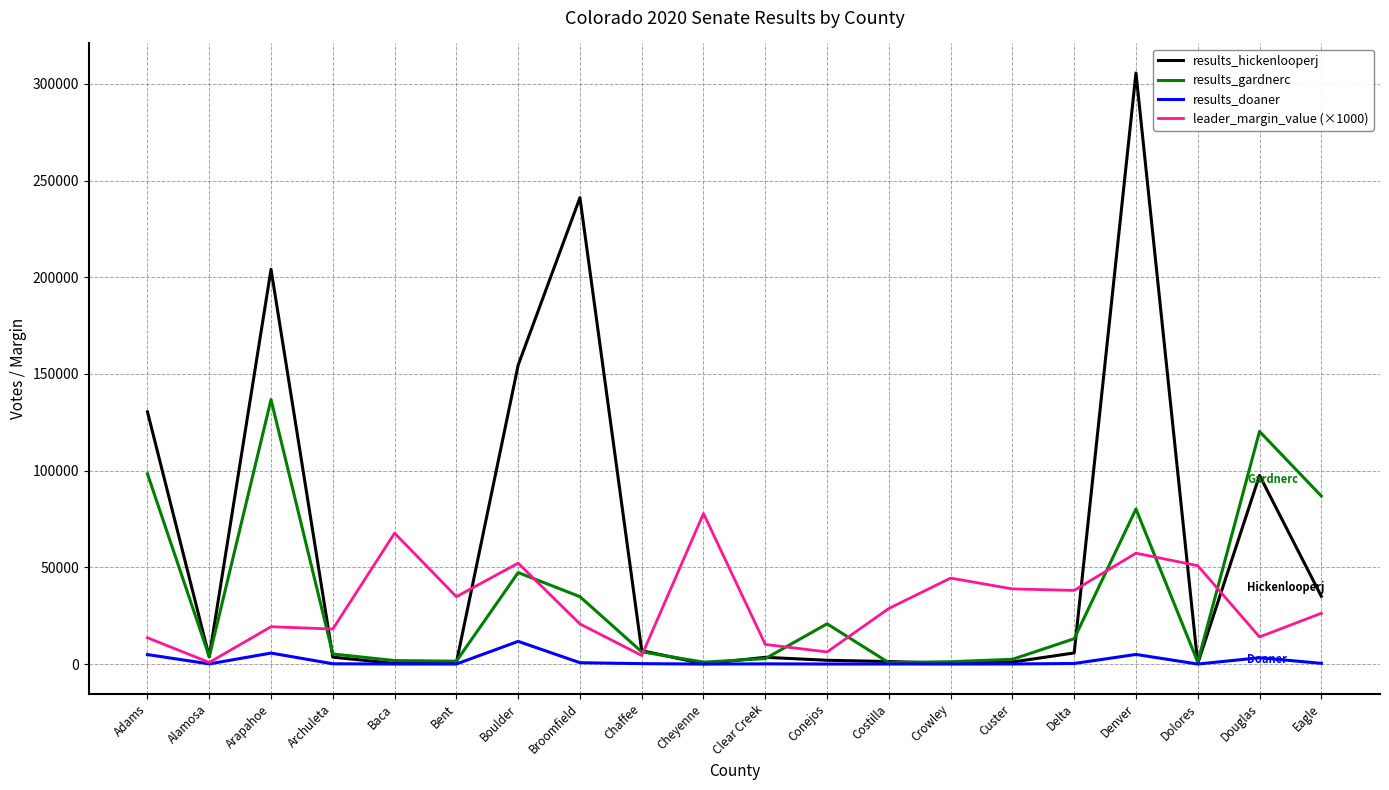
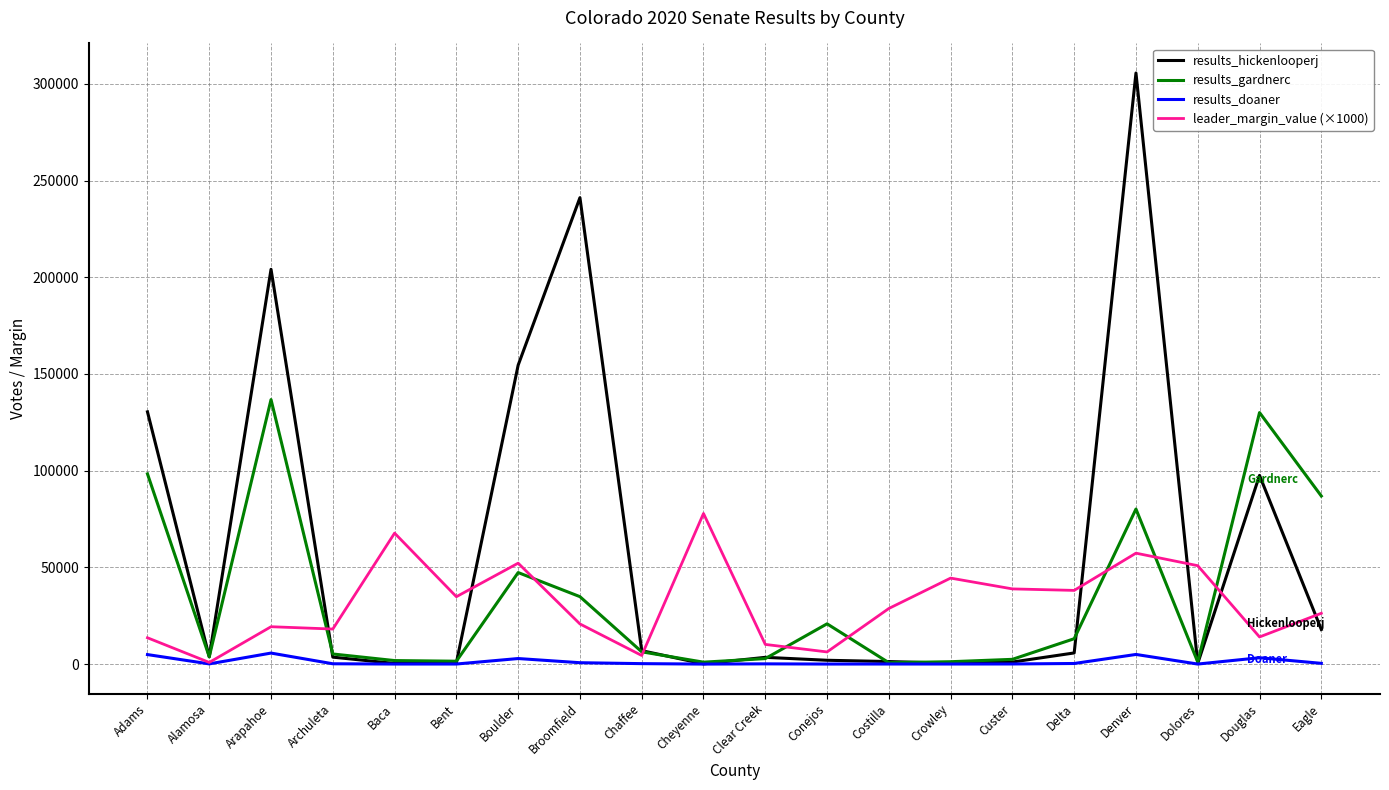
results_doaner, Boulder: 12000 -> 3000
results_gardnerc, Douglas: 120000 -> 130000
results_hickenlooperj, Eagle: 35000 -> 18000
